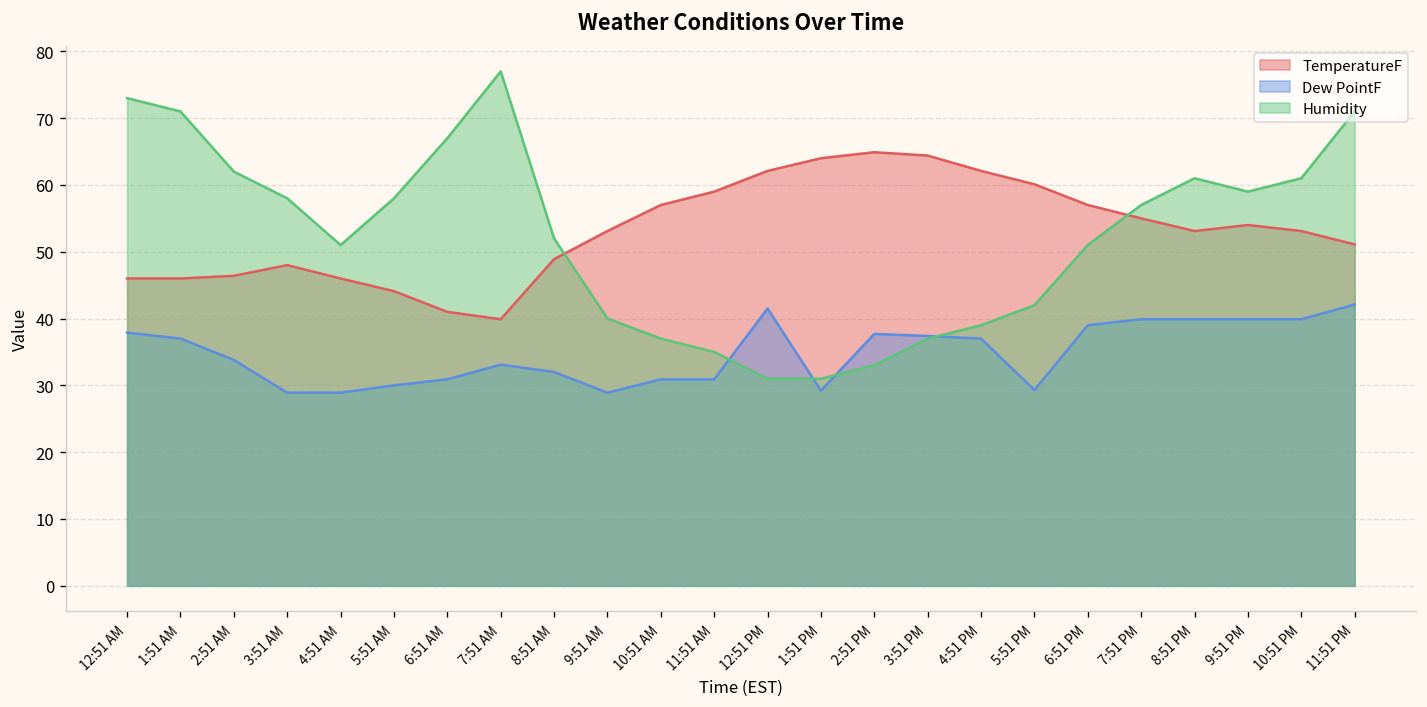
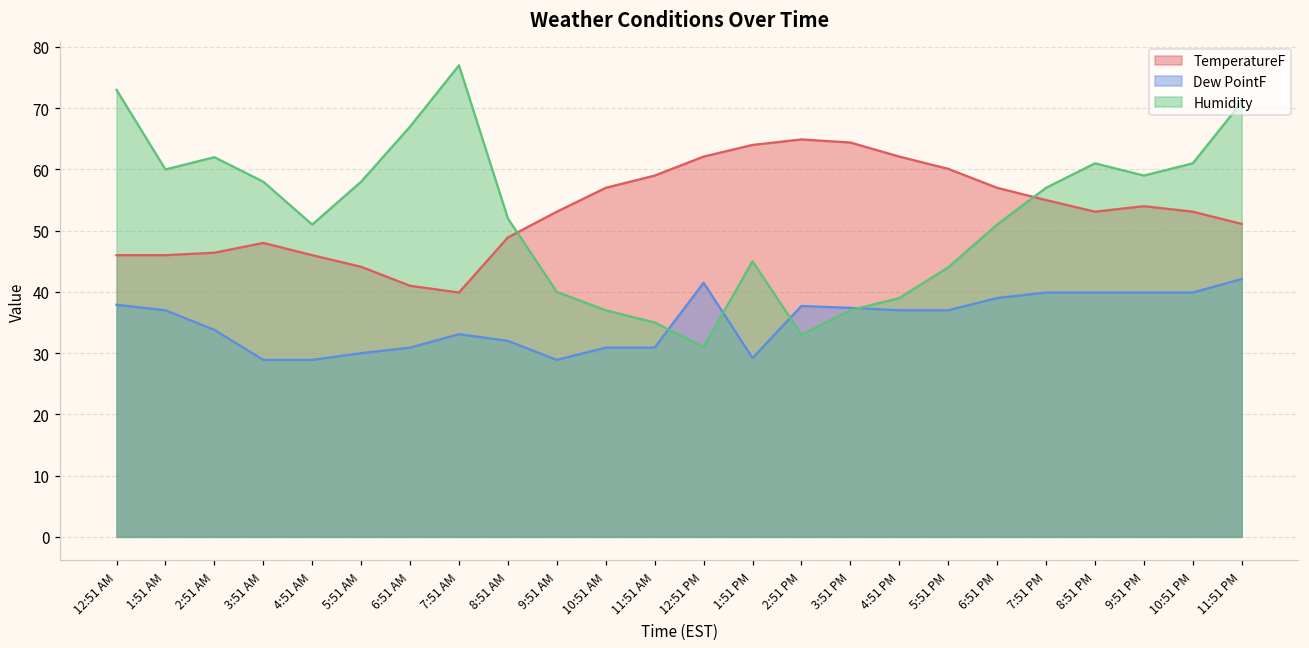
Humidity, 1:51 AM: 71 -> 60
Humidity, 1:51 PM: 31 -> 45
Dew PointF, 5:51 PM: 29 -> 37
Humidity, 5:51 PM: 42 -> 44
